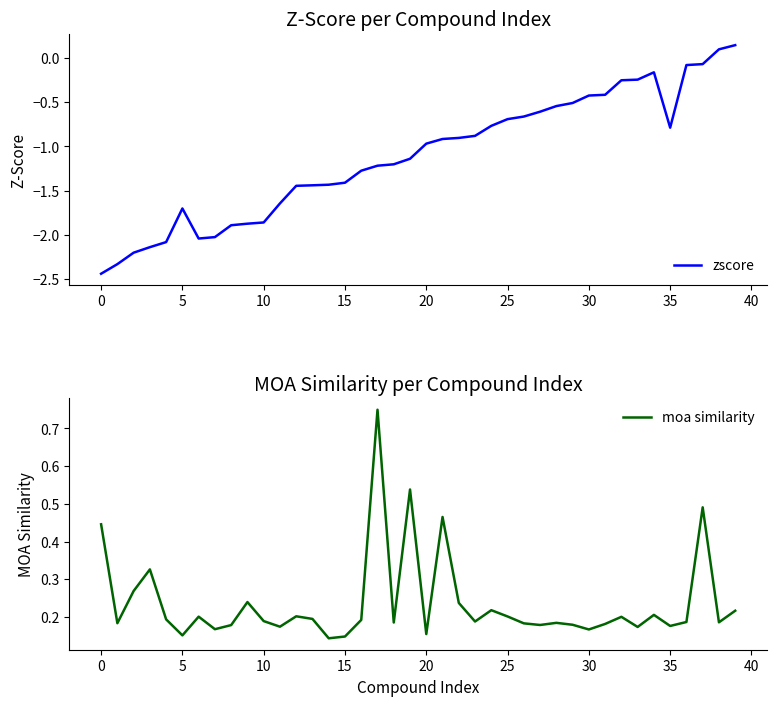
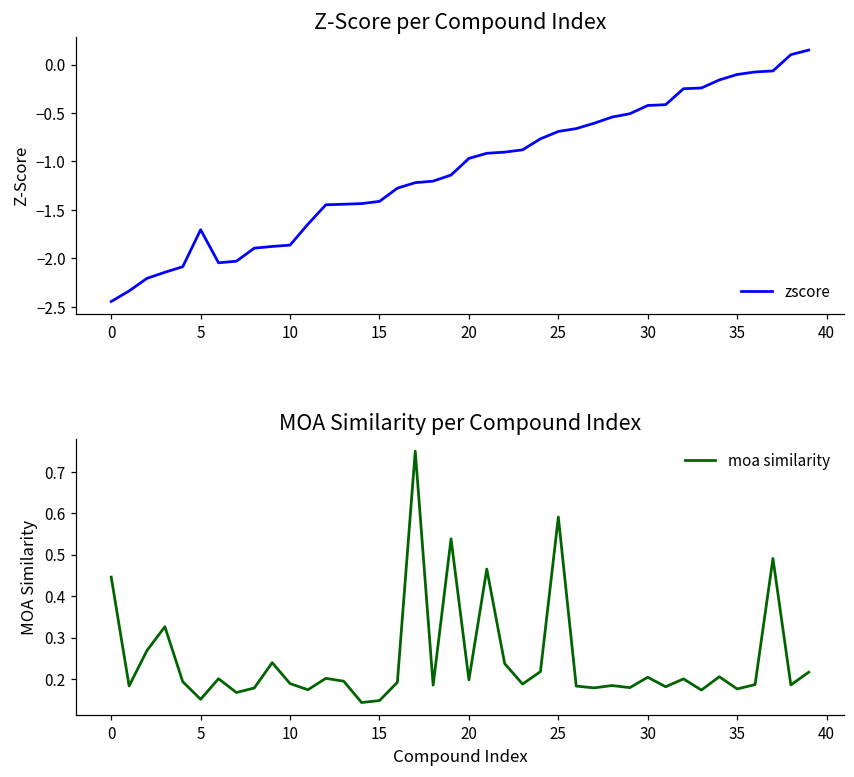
Z-Score per Compound Index, 35: -0.8 -> -0.1
MOA Similarity per Compound Index, 20: 0.15 -> 0.20
MOA Similarity per Compound Index, 25: 0.20 -> 0.59
MOA Similarity per Compound Index, 30: 0.17 -> 0.20
